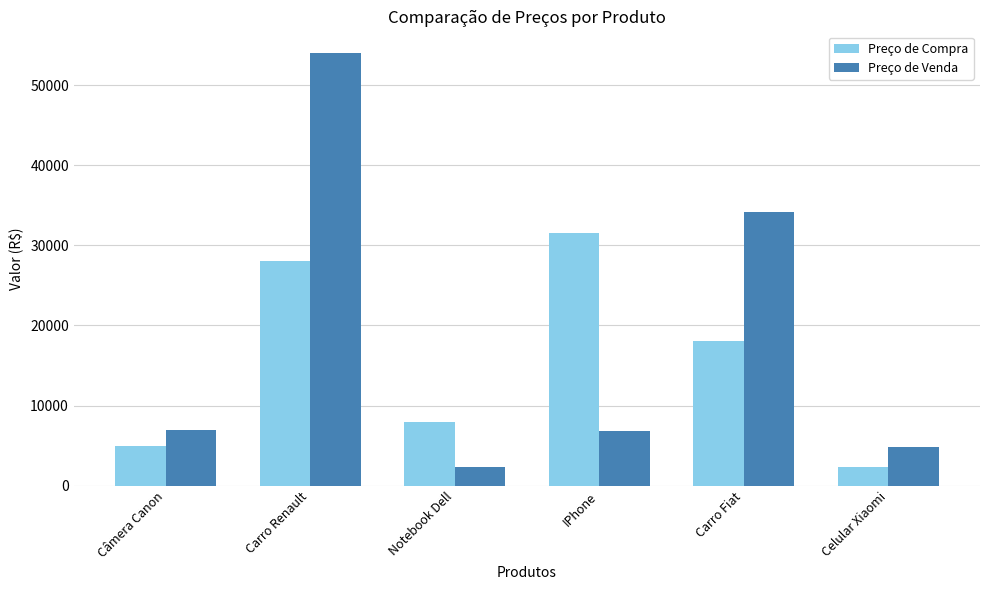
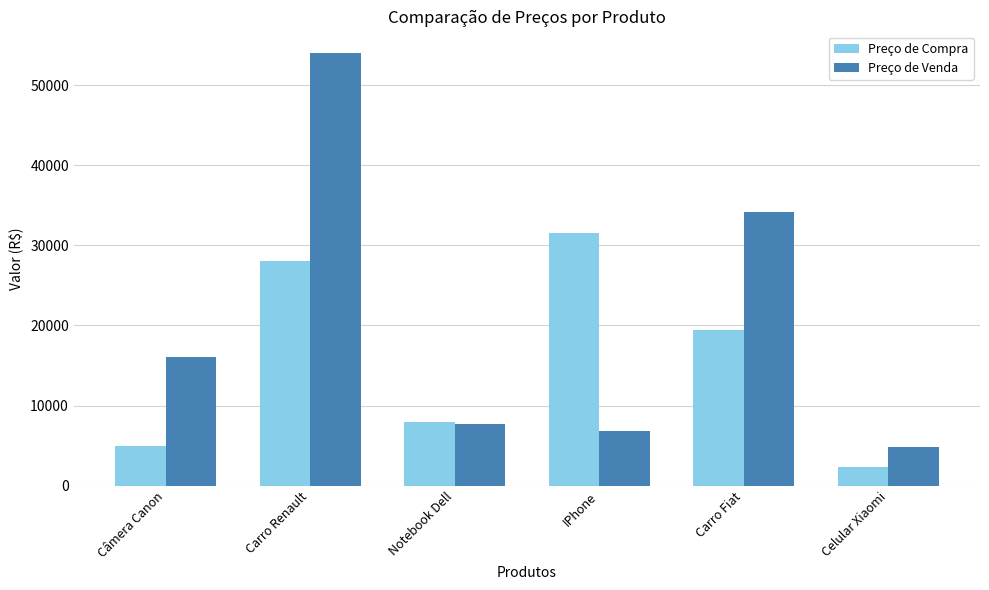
Preço de Venda, Câmera Canon: 7000 -> 16000
Preço de Venda, Notebook Dell: 2000 -> 8000
Preço de Compra, Carro Fiat: 18000 -> 19000
